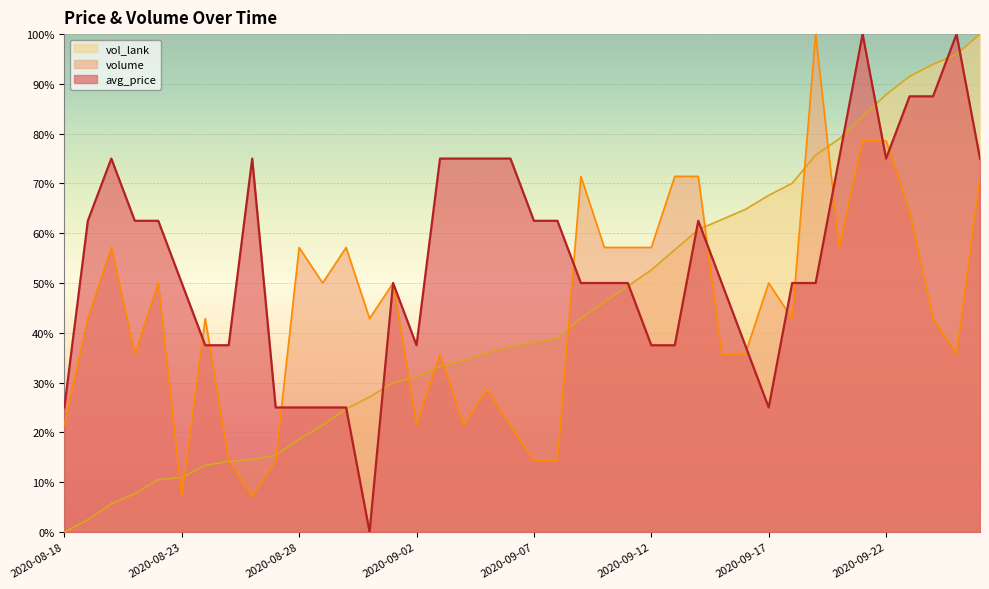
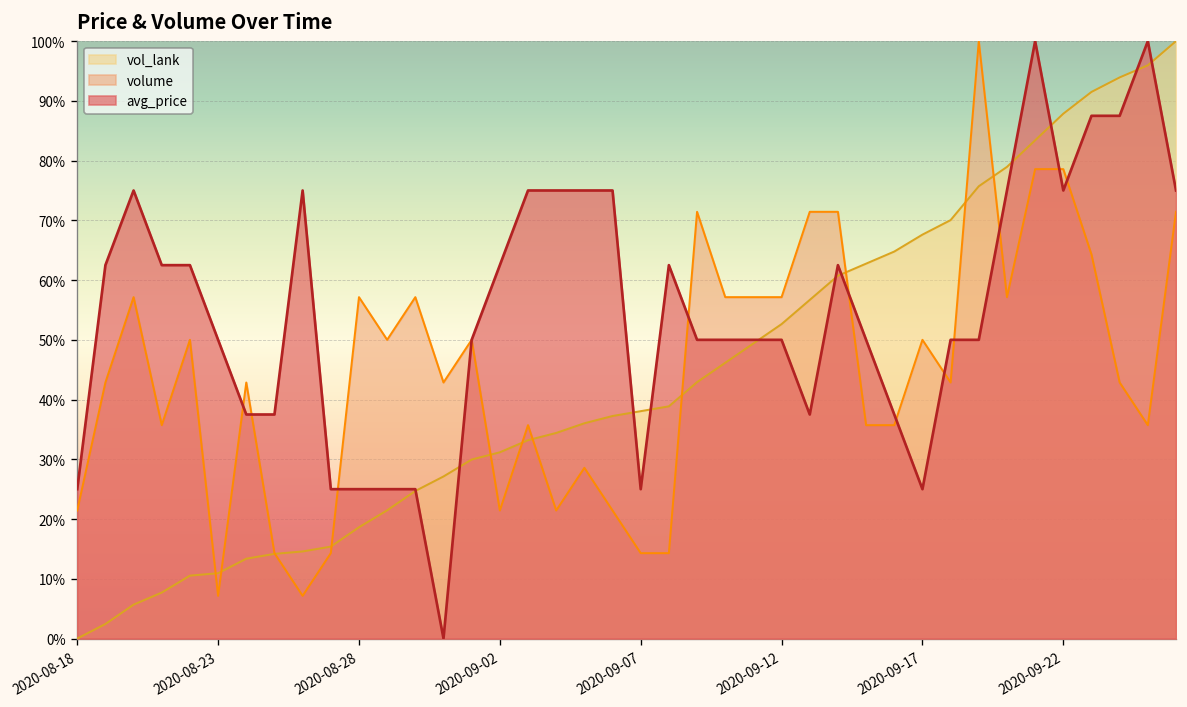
avg_price, 2020-09-02: 37% -> 62%
avg_price, 2020-09-07: 62% -> 25%
avg_price, 2020-09-12: 37% -> 50%
